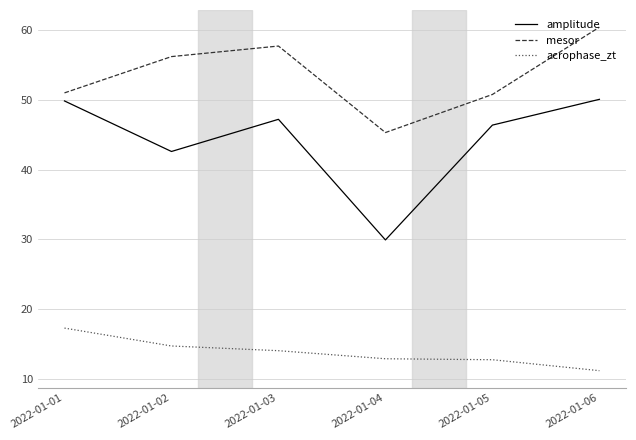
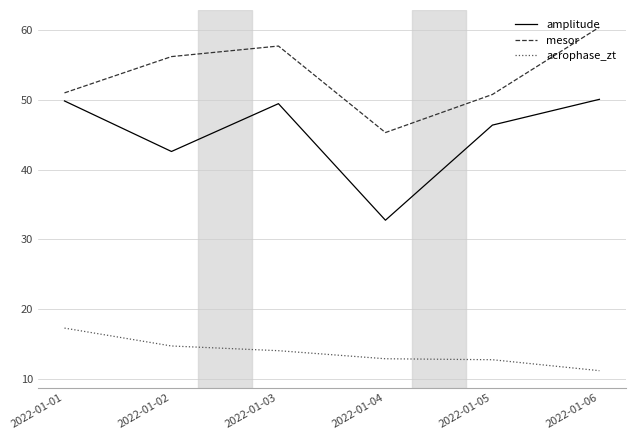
amplitude, 2022-01-03: 47 -> 49
amplitude, 2022-01-04: 30 -> 33
